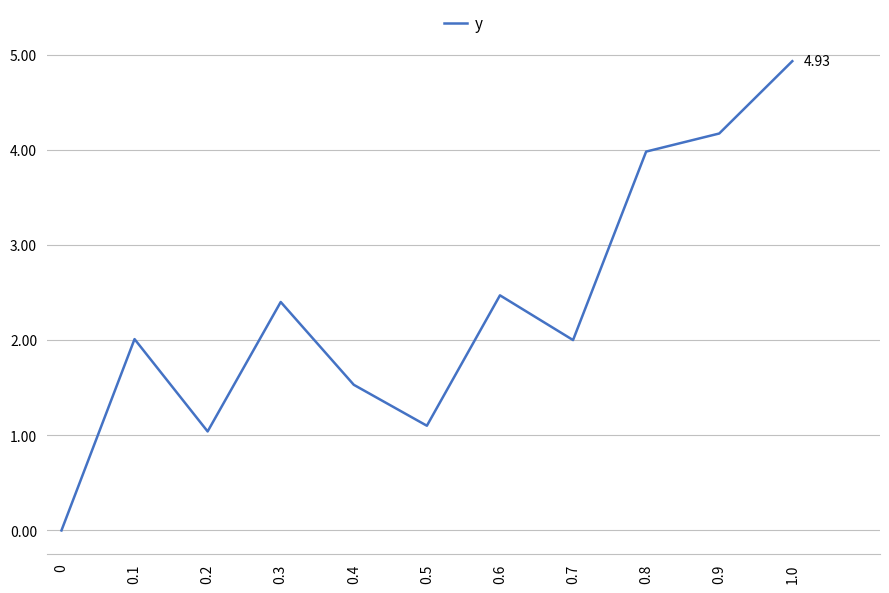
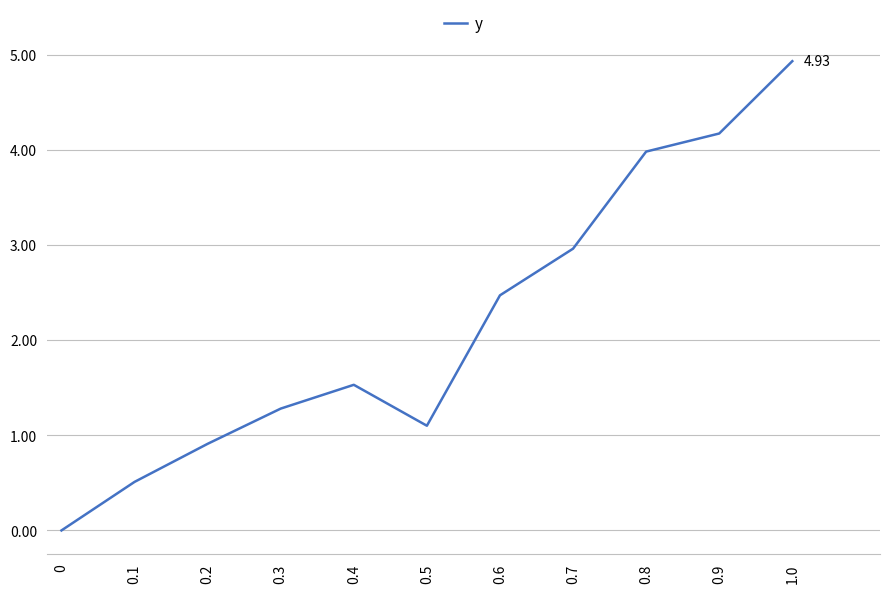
0.1: 2.0 -> 0.5
0.2: 1.0 -> 0.9
0.3: 2.4 -> 1.3
0.7: 2.0 -> 3.0
